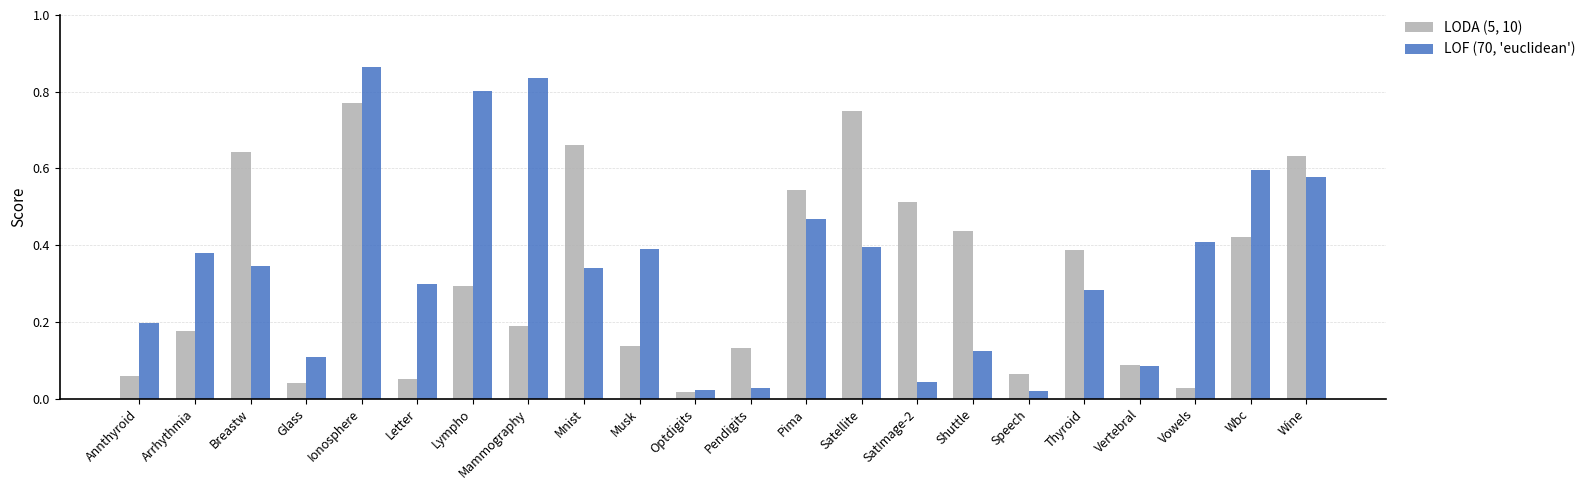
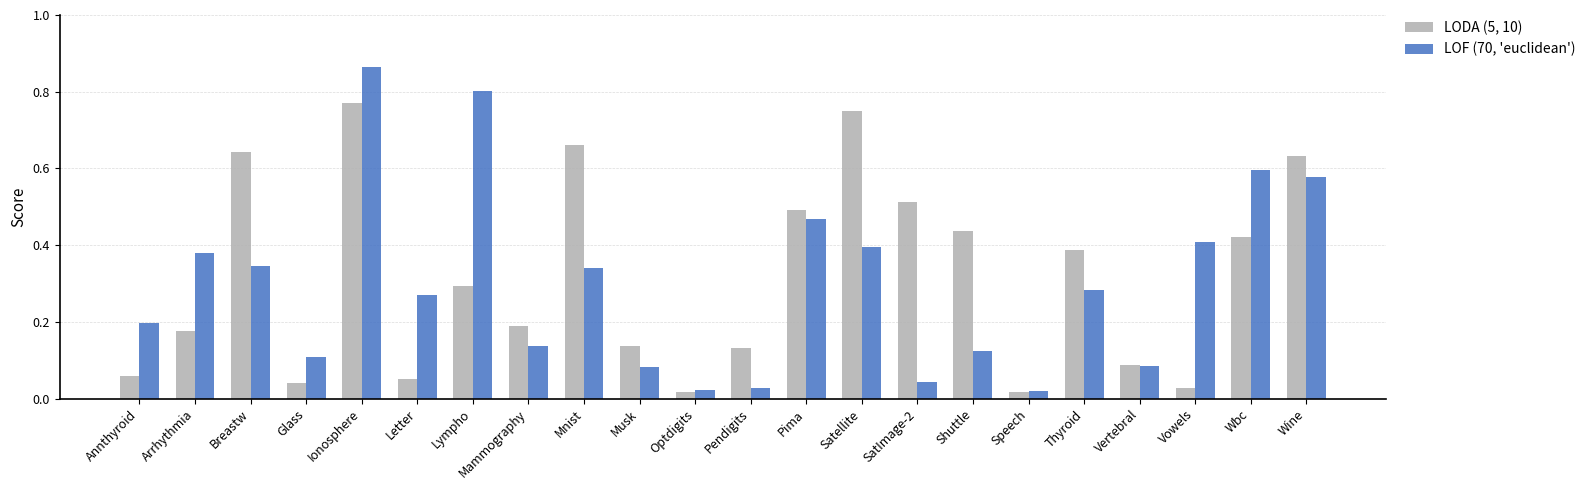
LOF (70, 'euclidean'), Letter: 0.30 -> 0.27
LOF (70, 'euclidean'), Mammography: 0.84 -> 0.14
LOF (70, 'euclidean'), Musk: 0.39 -> 0.08
LODA (5, 10), Pima: 0.54 -> 0.49
LODA (5, 10), Speech: 0.06 -> 0.02
